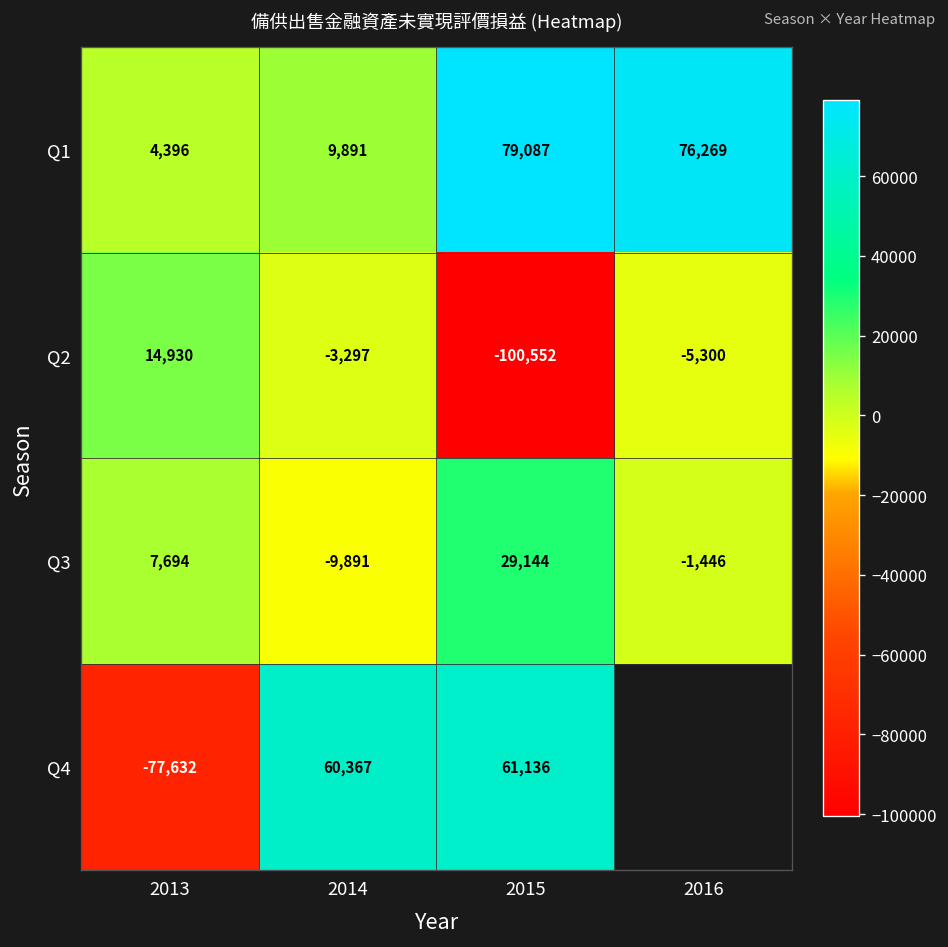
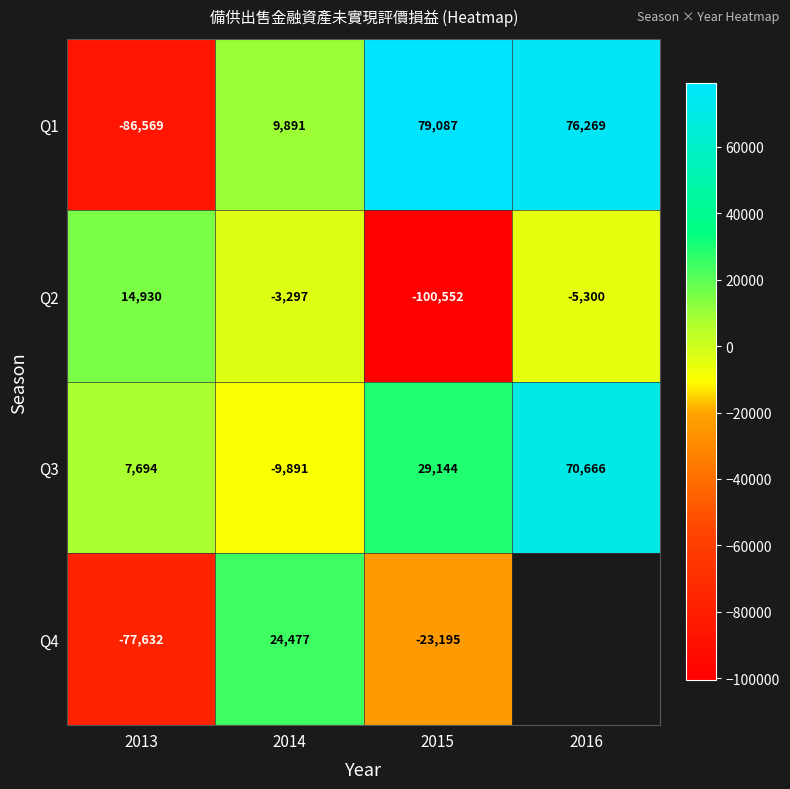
Q1, 2013: 4,396 -> -86,569
Q3, 2016: -1,446 -> 70,666
Q4, 2014: 60,367 -> 24,477
Q4, 2015: 61,136 -> -23,195
